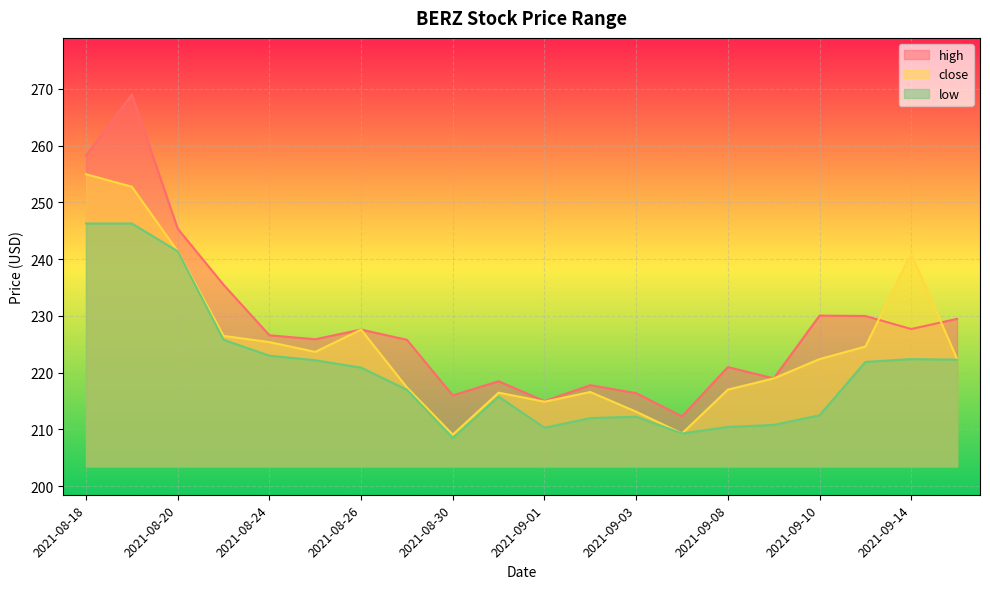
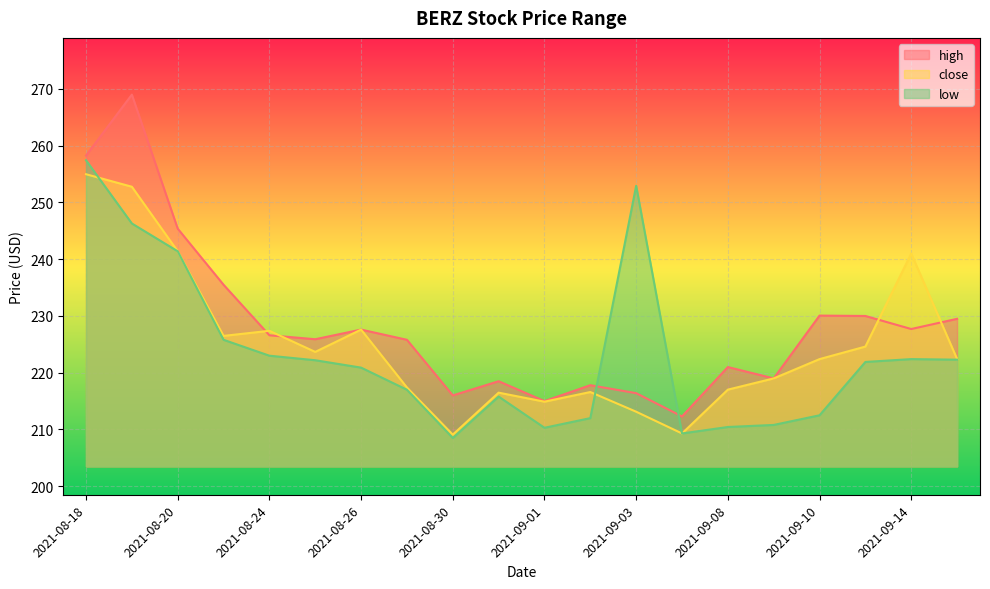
low, 2021-08-18: 246 -> 257
close, 2021-08-24: 225 -> 227
low, 2021-09-03: 212 -> 253
